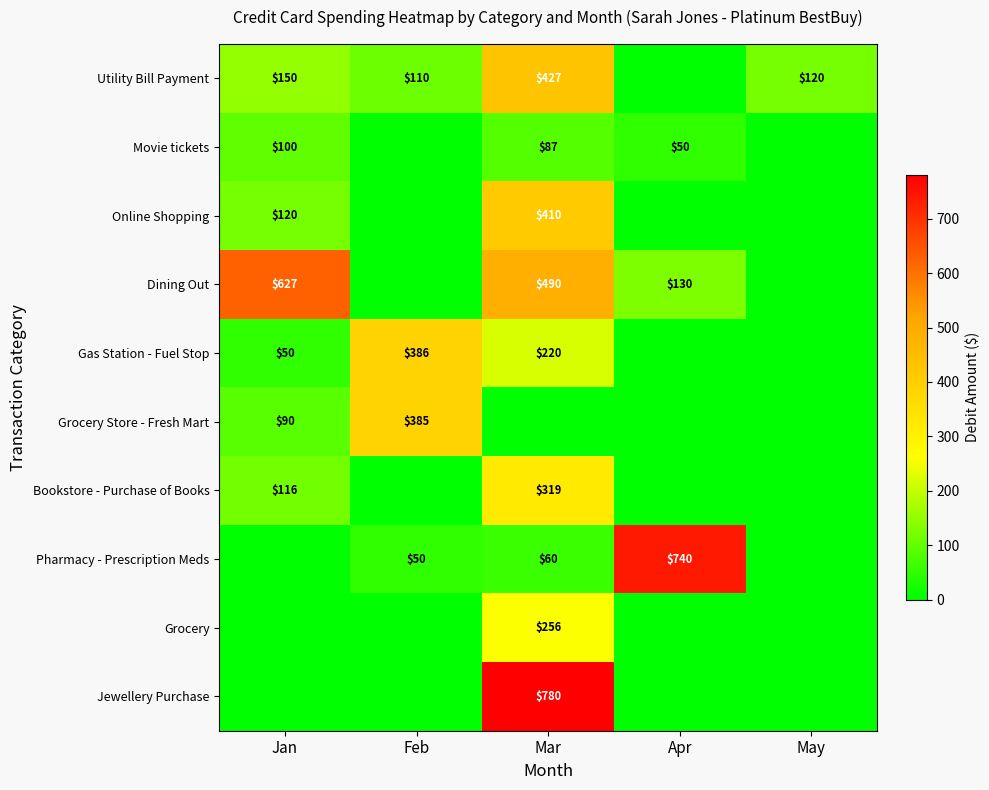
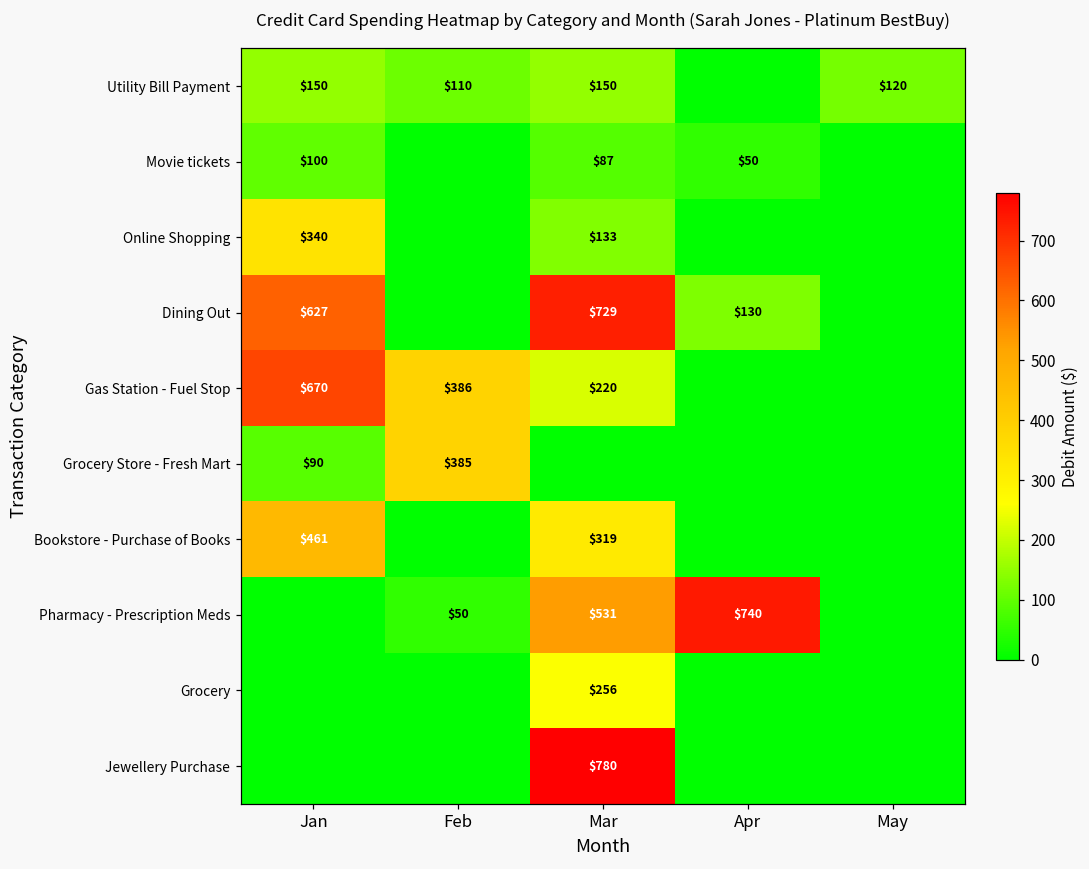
Utility Bill Payment, Mar: $427 -> $150
Online Shopping, Jan: $120 -> $340
Online Shopping, Mar: $410 -> $133
Dining Out, Mar: $490 -> $729
Gas Station - Fuel Stop, Jan: $50 -> $670
Bookstore - Purchase of Books, Jan: $116 -> $461
Pharmacy - Prescription Meds, Mar: $60 -> $531
